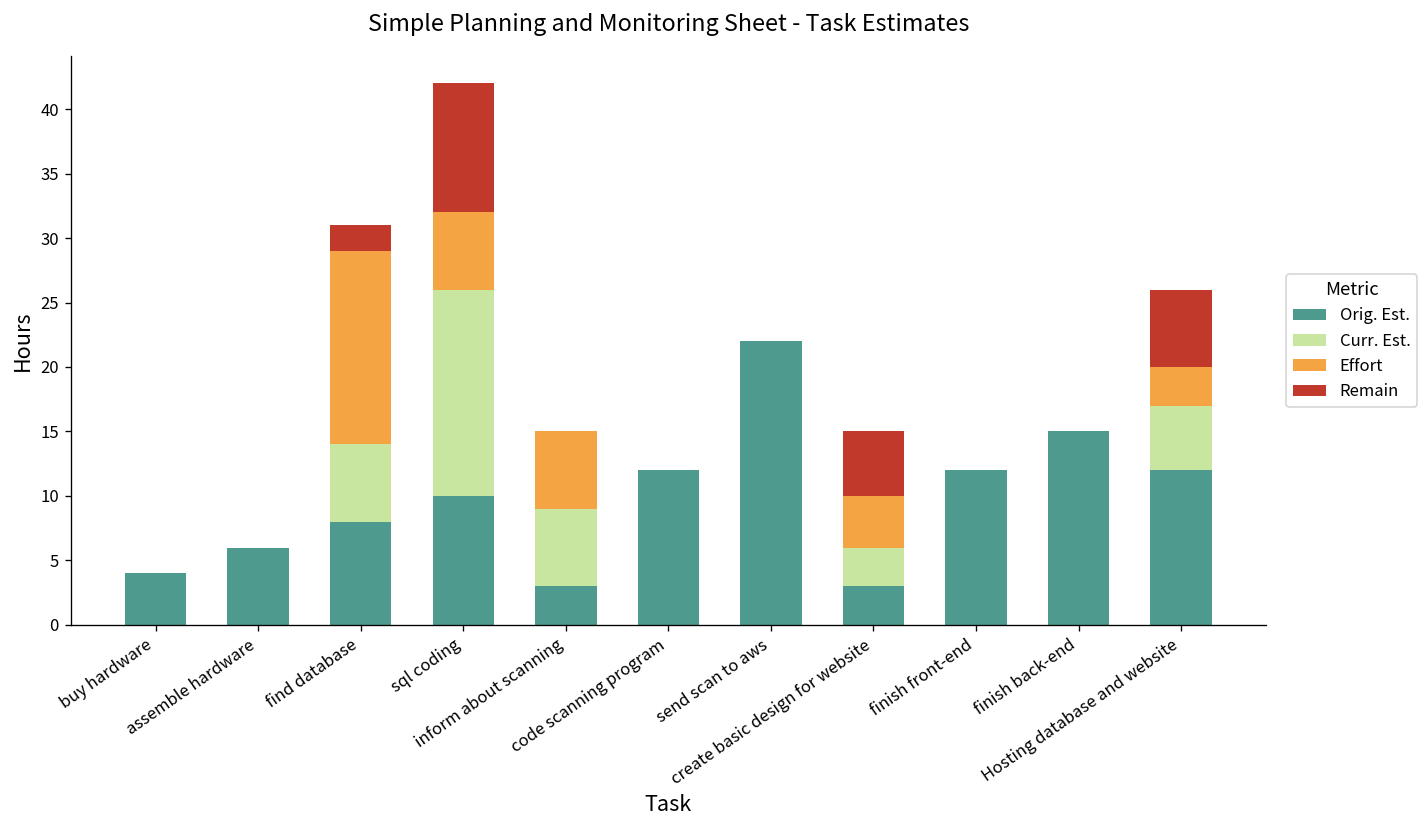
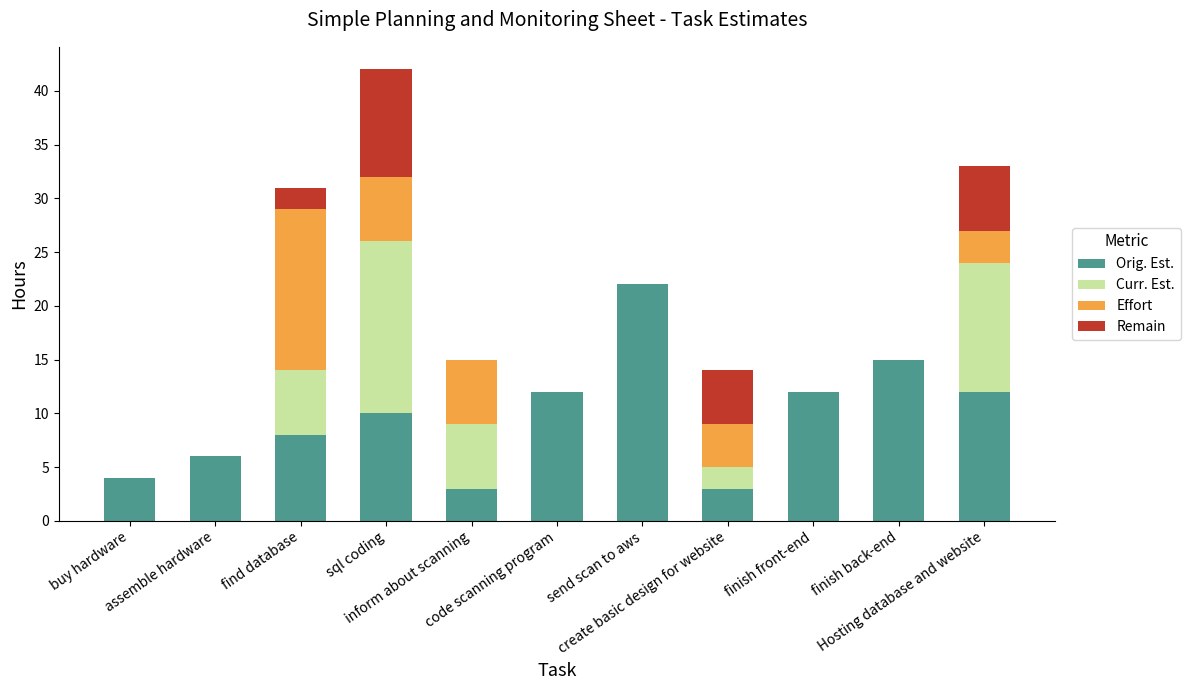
Curr. Est., create basic design for website: 3 -> 2
Curr. Est., Hosting database and website: 5 -> 12
